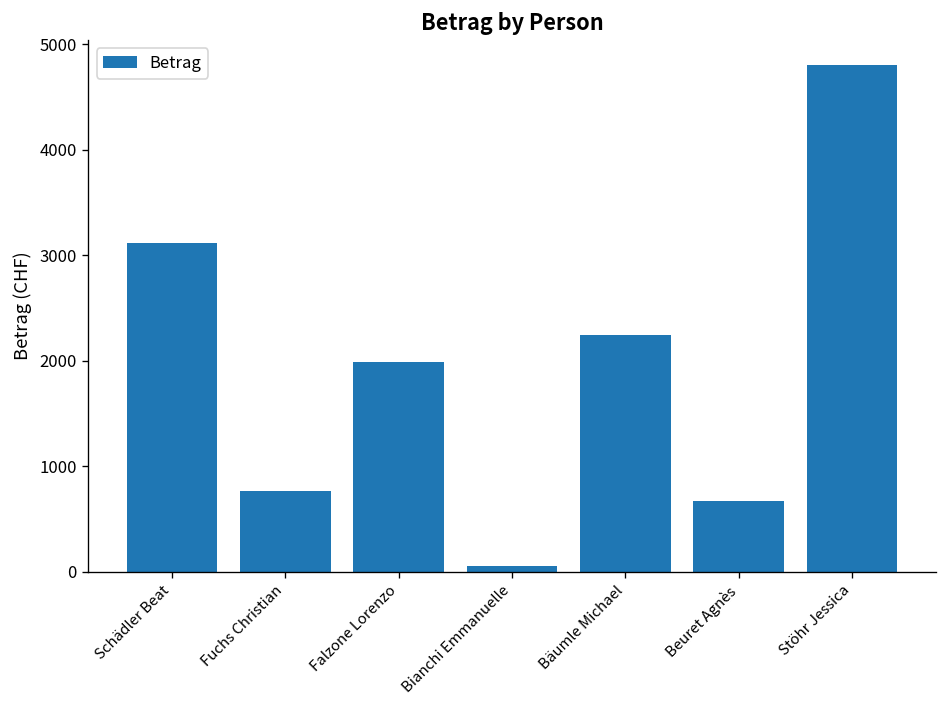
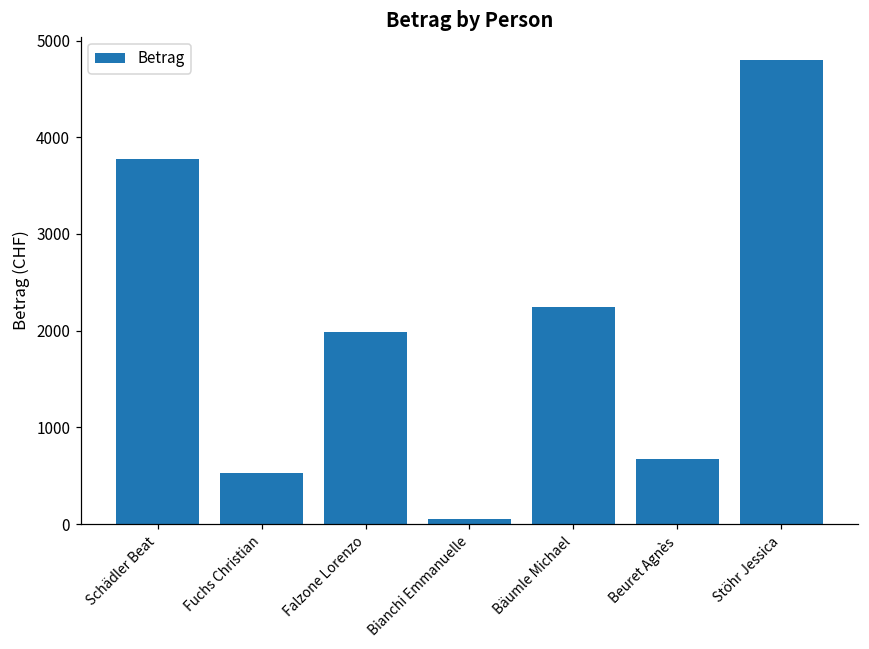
Schädler Beat: 3100 -> 3800
Fuchs Christian: 800 -> 500
